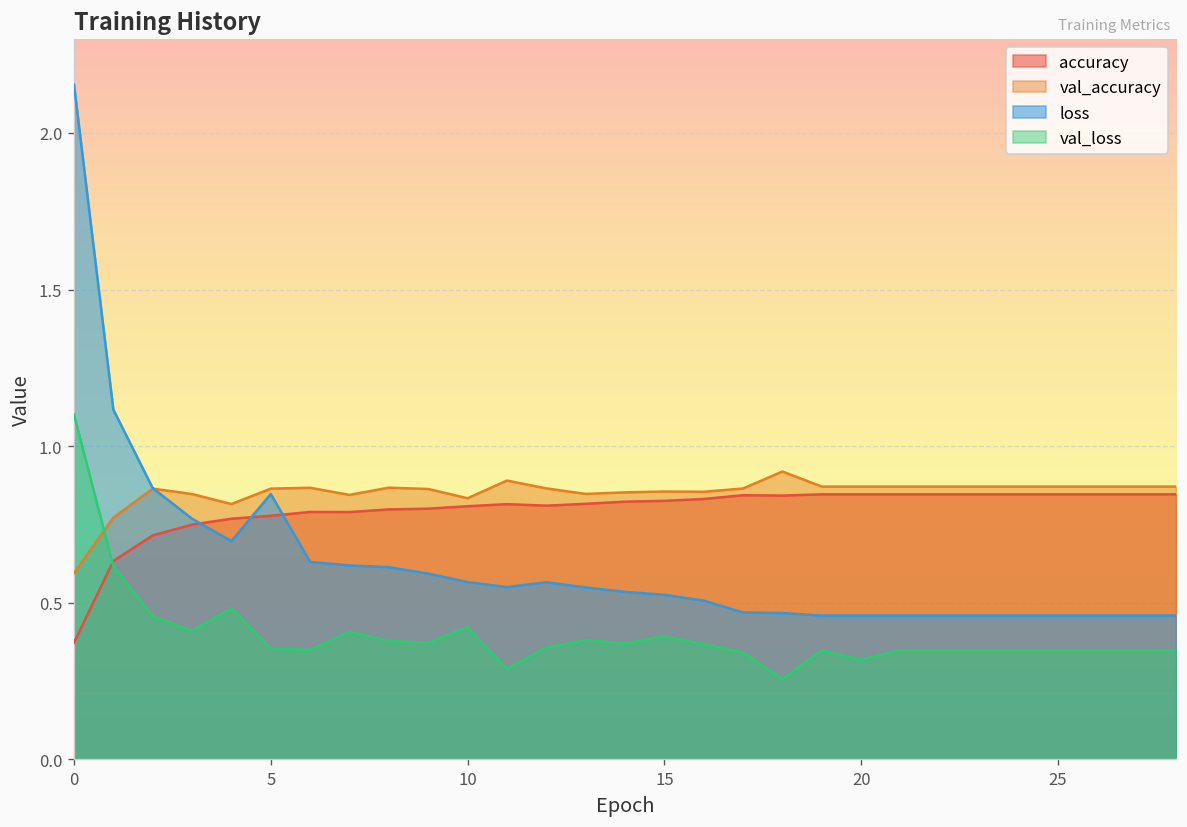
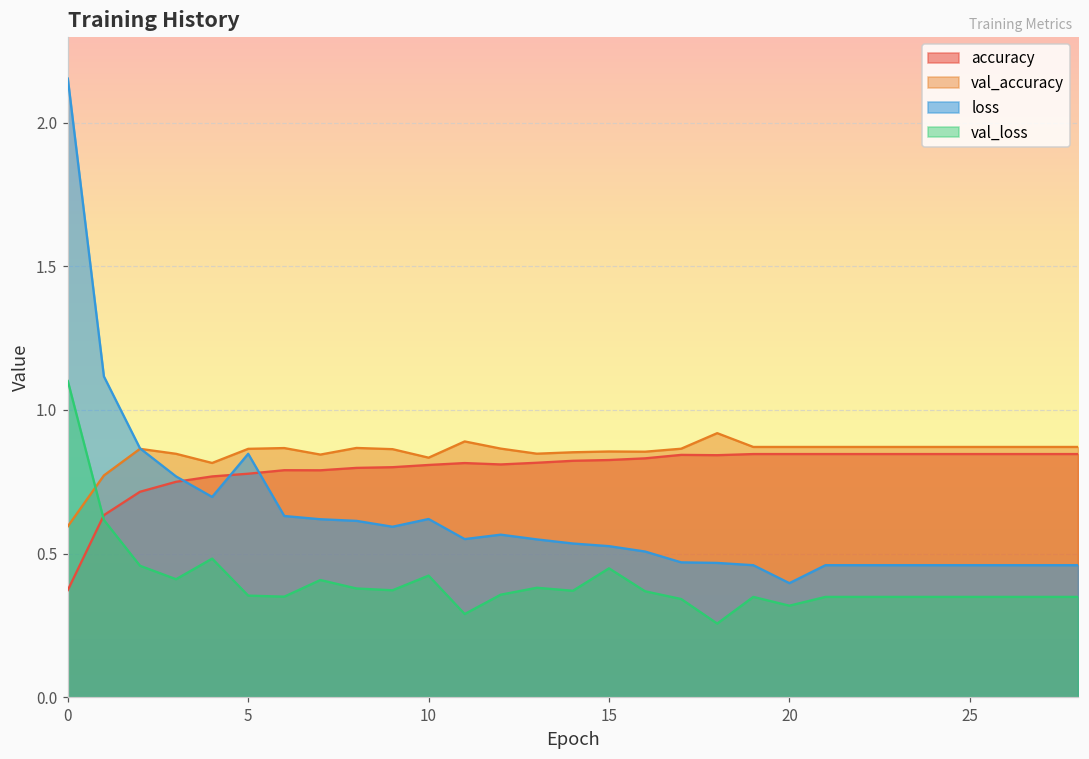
loss, 10: 0.57 -> 0.62
val_loss, 15: 0.39 -> 0.45
loss, 20: 0.46 -> 0.40
